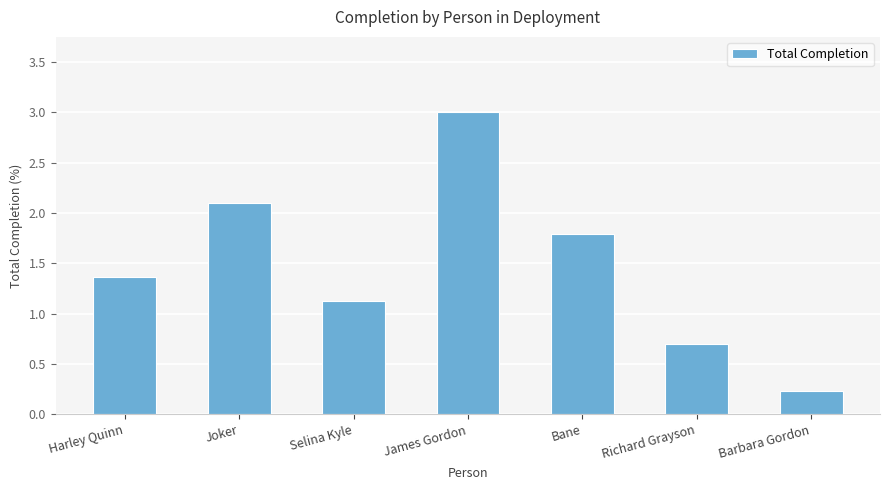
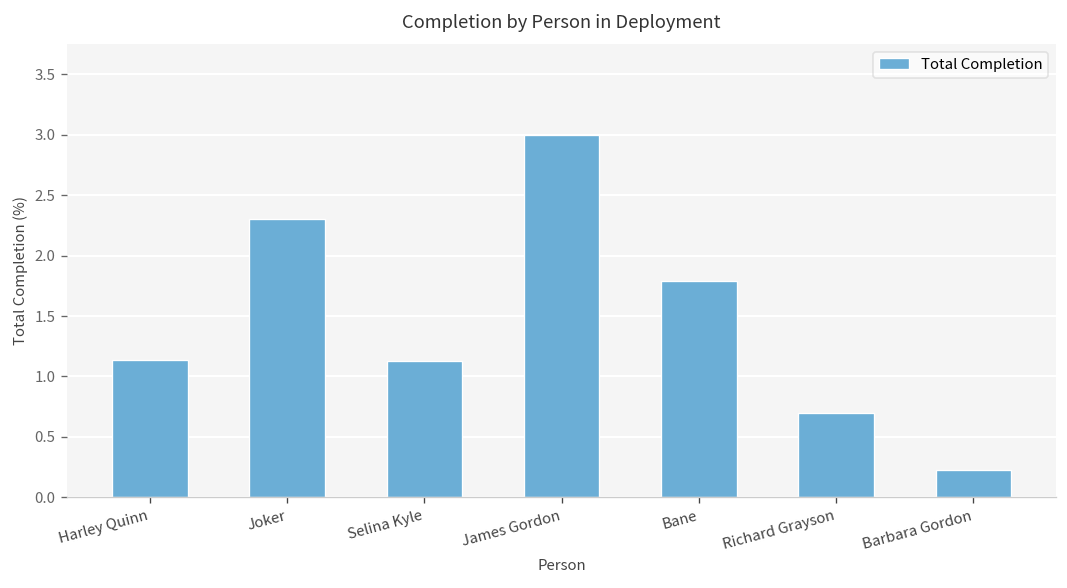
Harley Quinn: 1.36 -> 1.14
Joker: 2.1 -> 2.3
